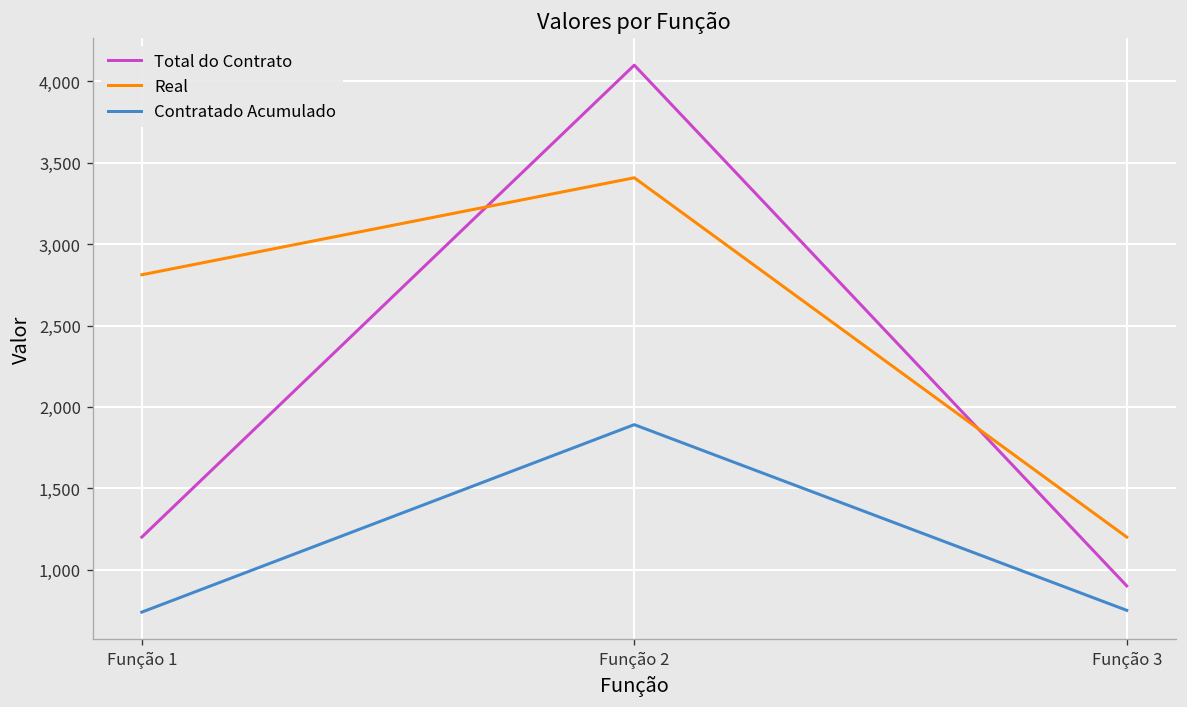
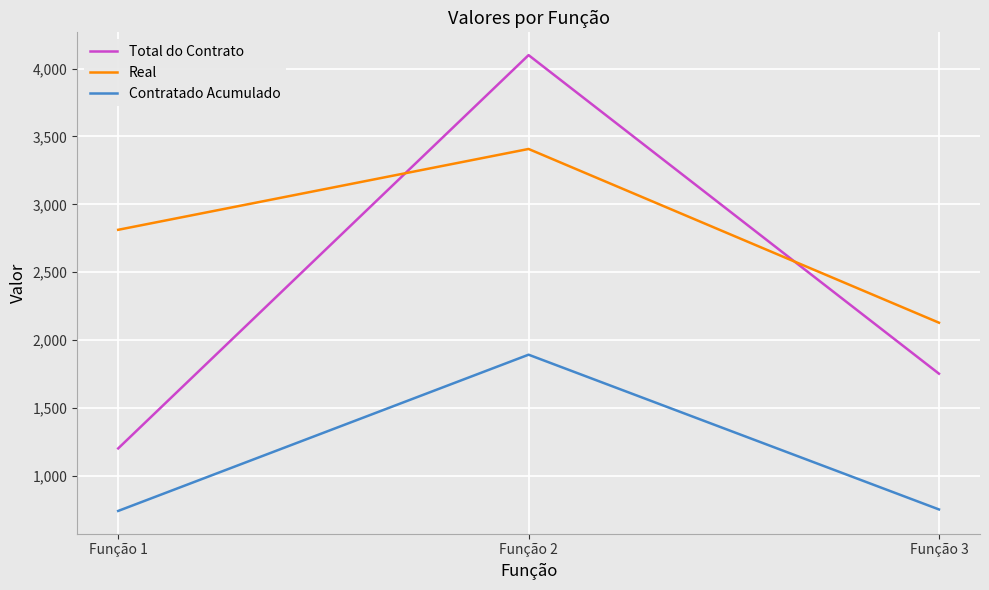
Total do Contrato, Função 3: 900 -> 1,750
Real, Função 3: 1,200 -> 2,130
